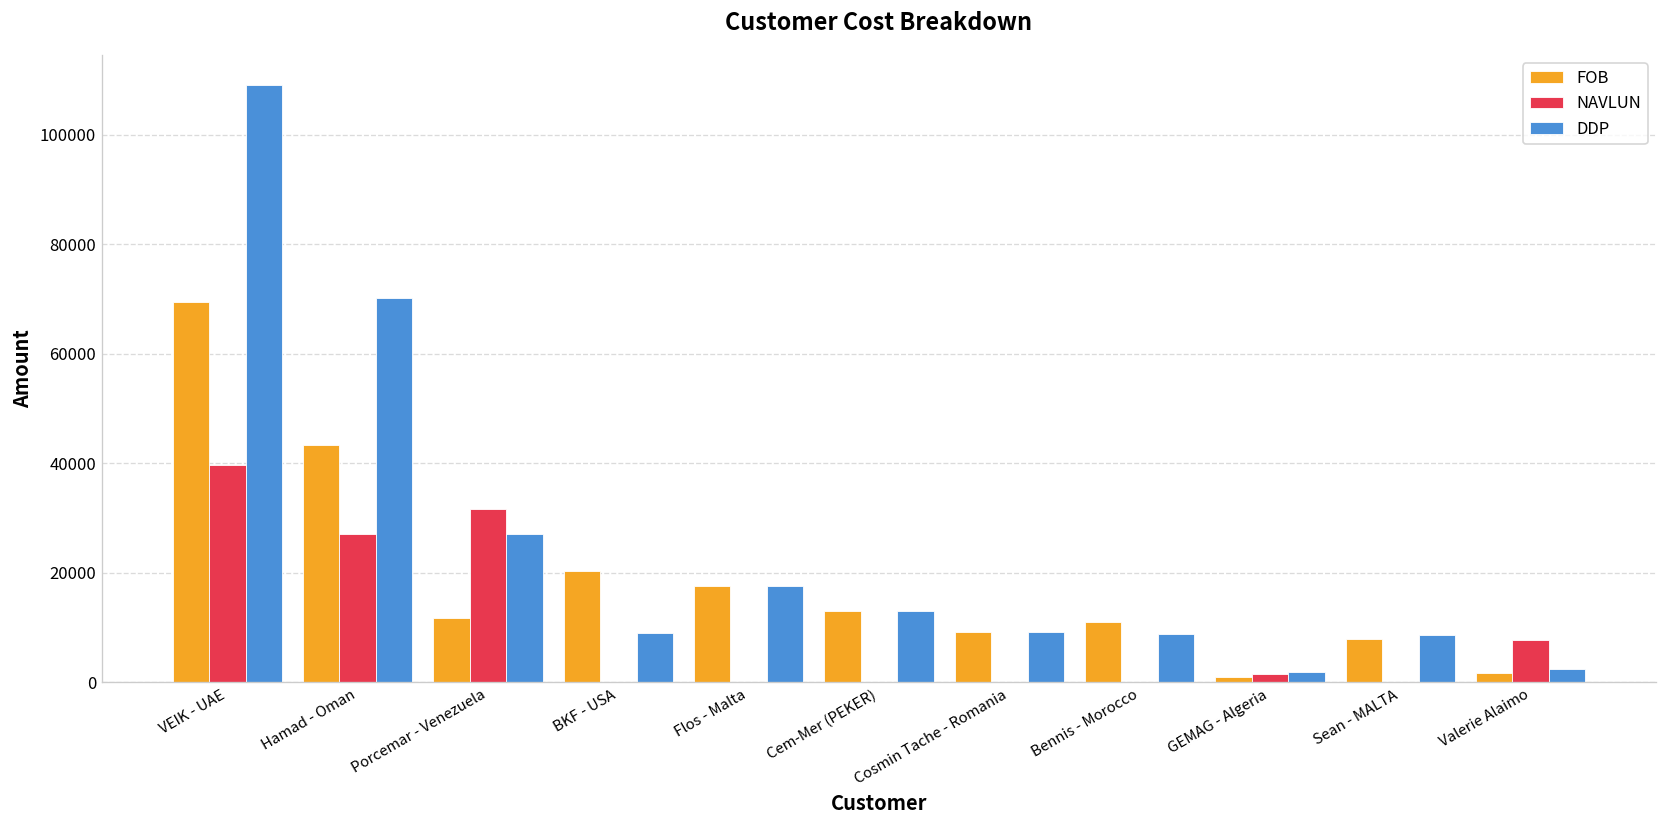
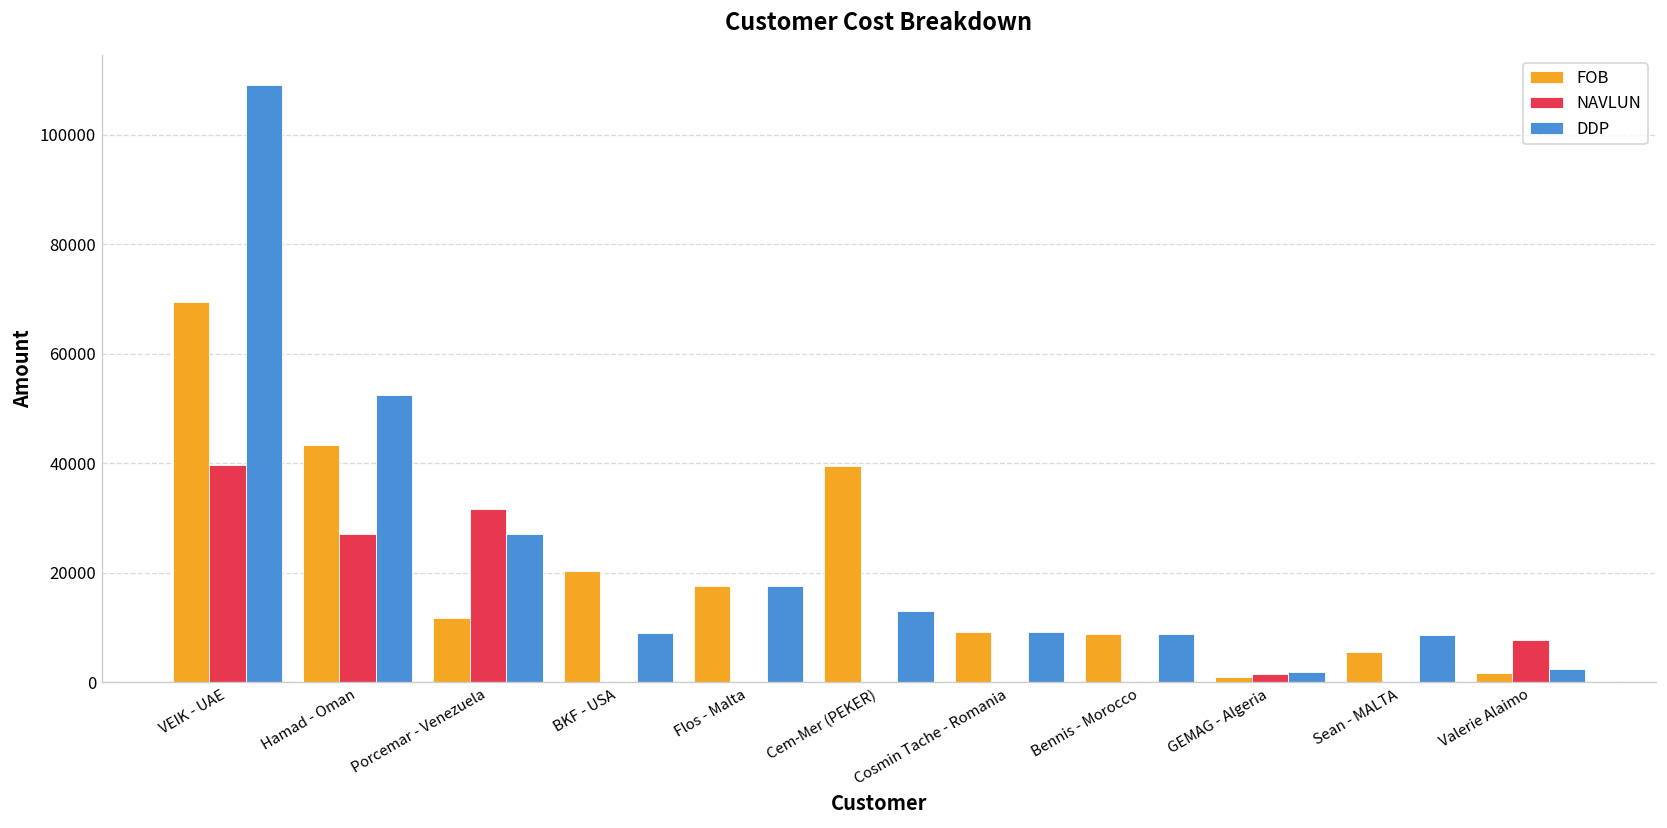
DDP, Hamad - Oman: 70000 -> 53000
FOB, Cem-Mer (PEKER): 13000 -> 39000
FOB, Bennis - Morocco: 11000 -> 9000
FOB, Sean - MALTA: 8000 -> 5000
